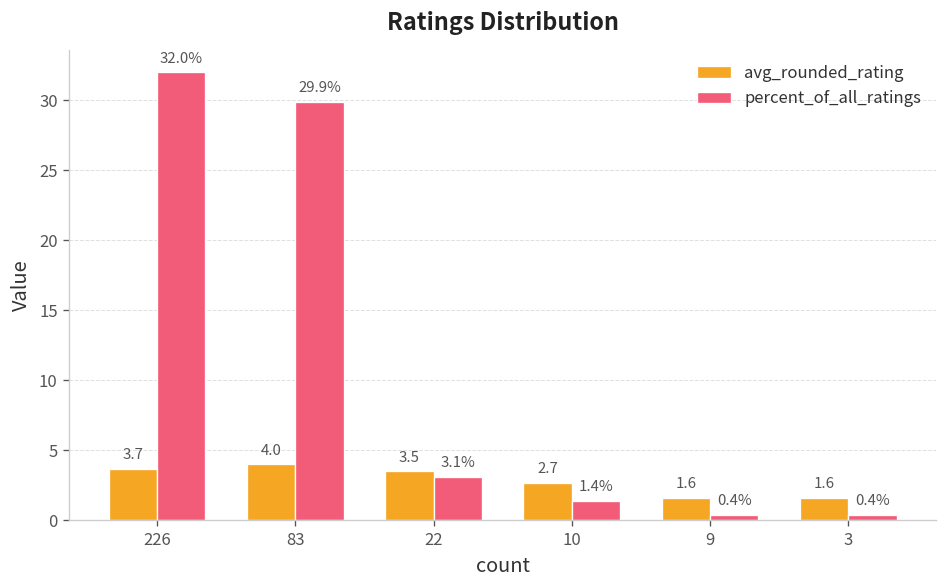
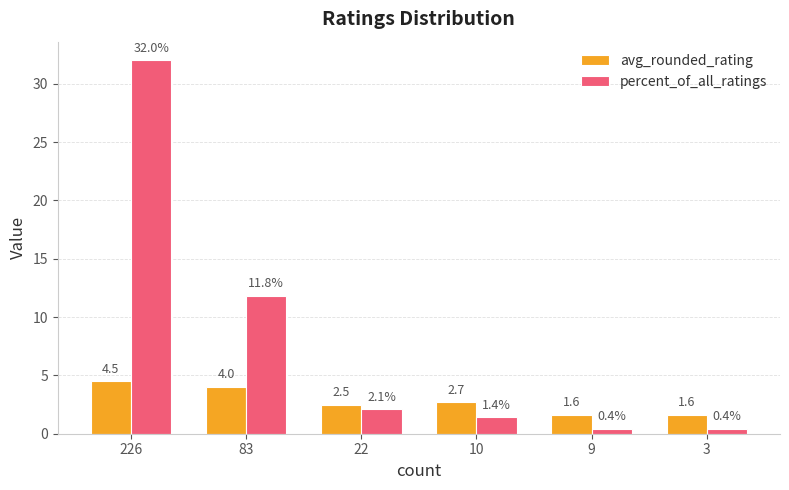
avg_rounded_rating, 226: 3.7 -> 4.5
percent_of_all_ratings, 83: 29.9% -> 11.8%
avg_rounded_rating, 22: 3.5 -> 2.5
percent_of_all_ratings, 22: 3.1% -> 2.1%
